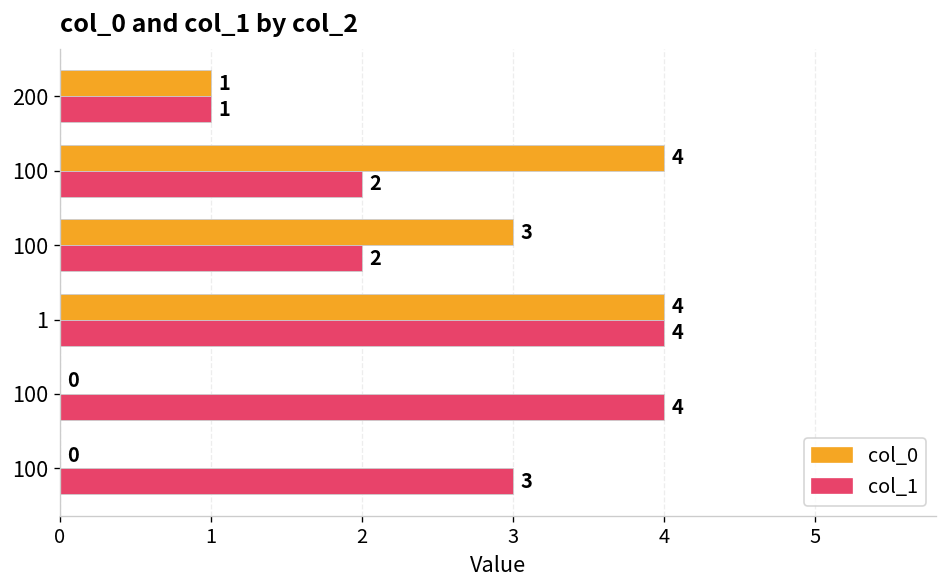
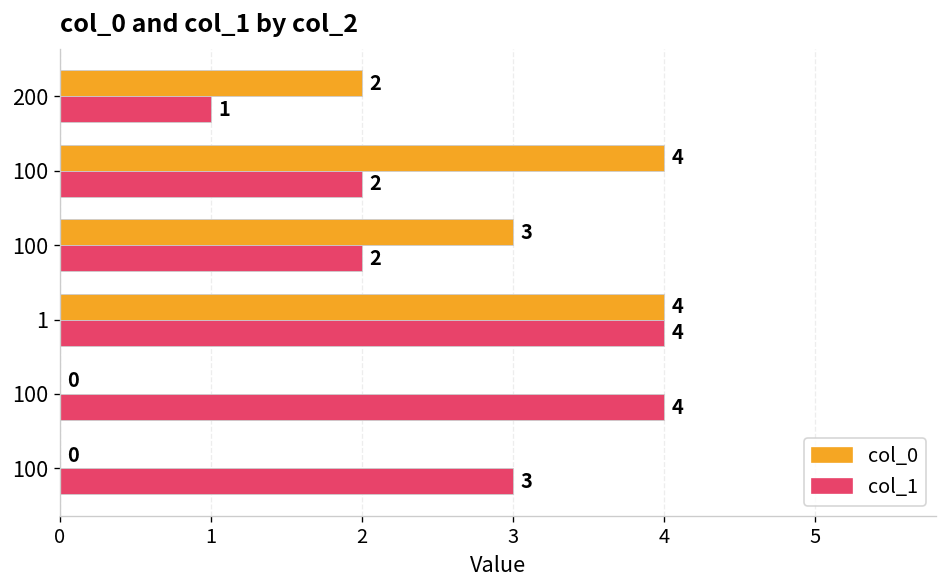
col_0, 200: 1 -> 2
